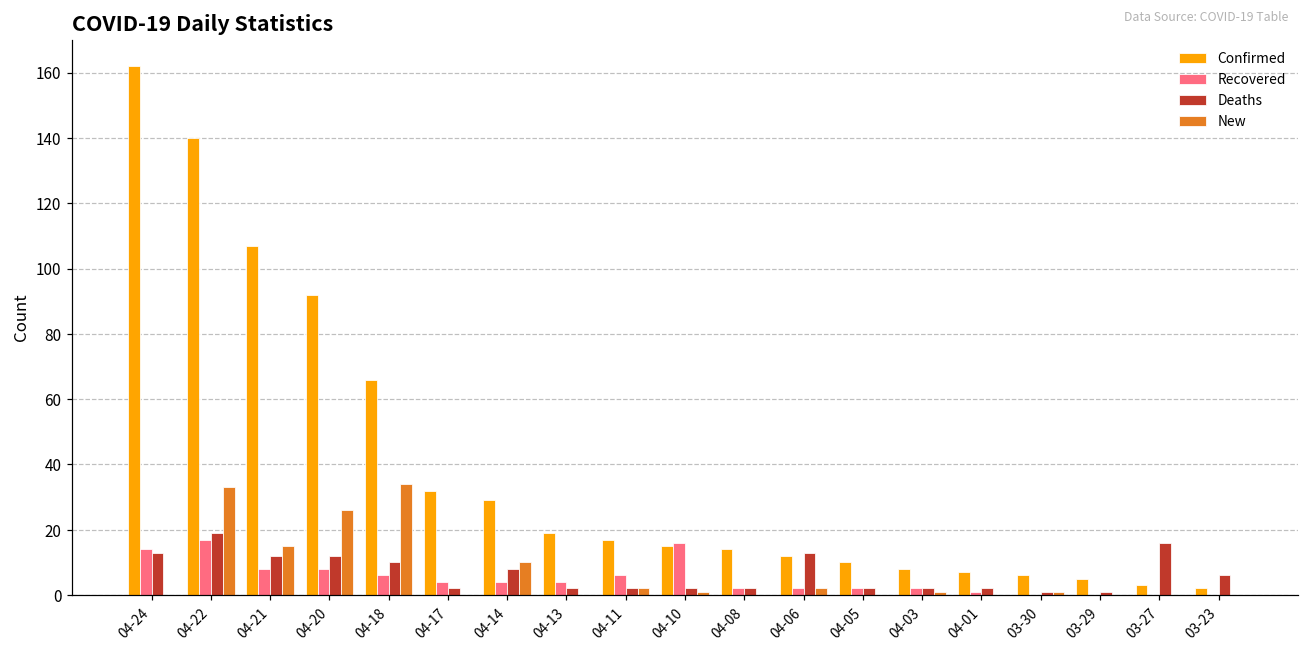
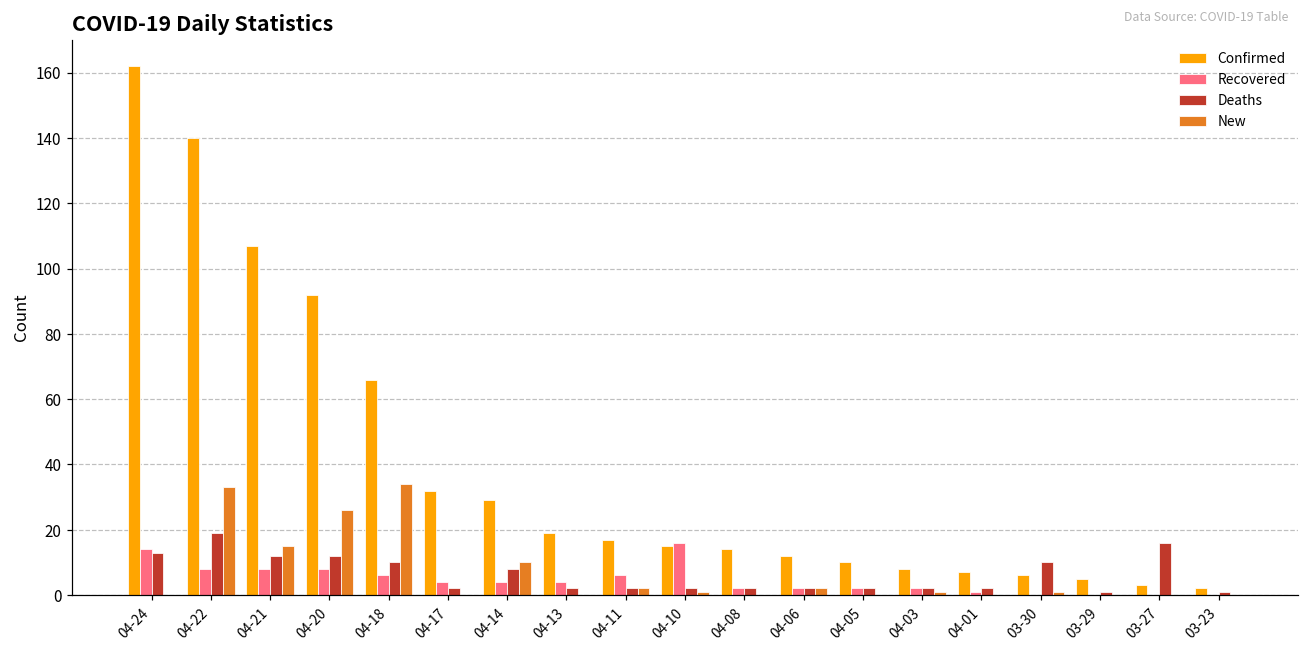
Recovered, 04-22: 17 -> 8
Deaths, 04-06: 13 -> 2
Deaths, 03-30: 1 -> 10
Deaths, 03-23: 6 -> 1
